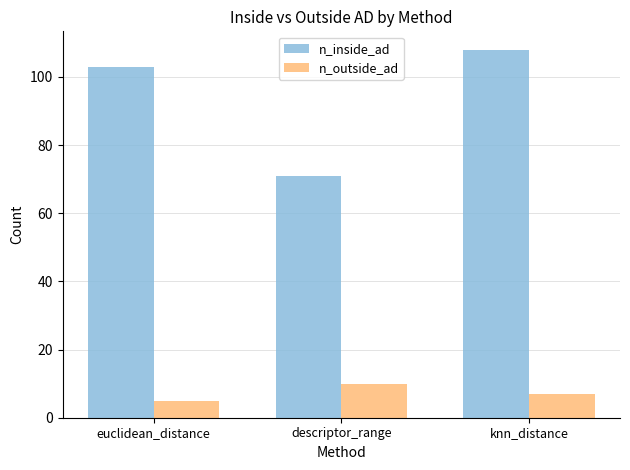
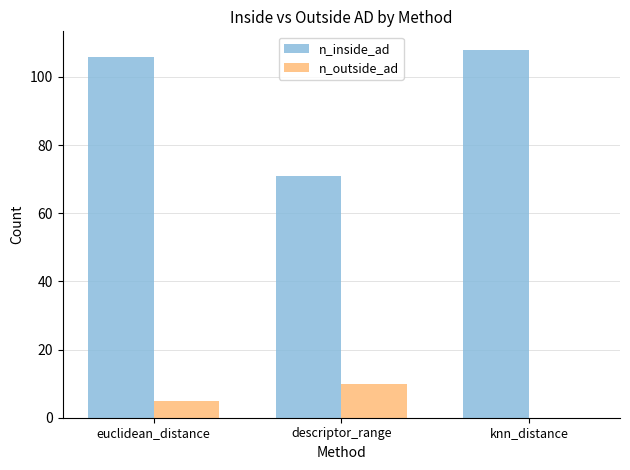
n_inside_ad, euclidean_distance: 103 -> 106
n_outside_ad, knn_distance: 7 -> 0
